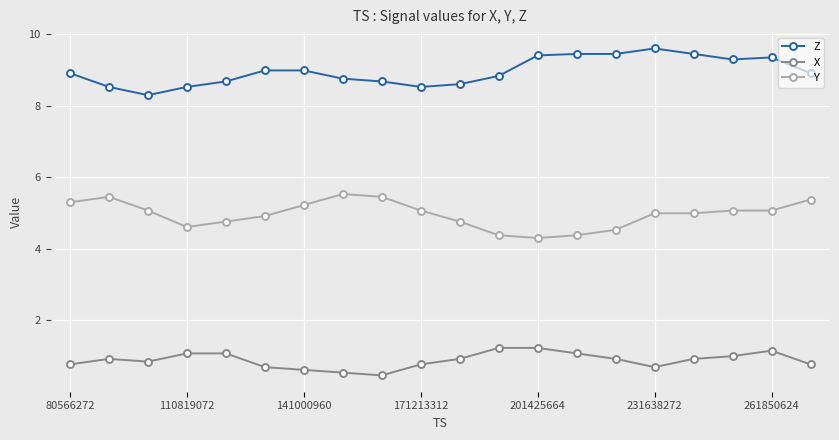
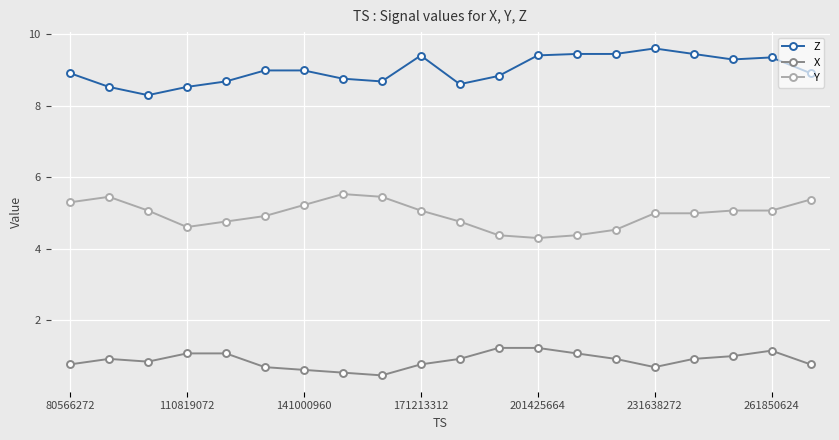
Z, 171213312: 8.5 -> 9.4
